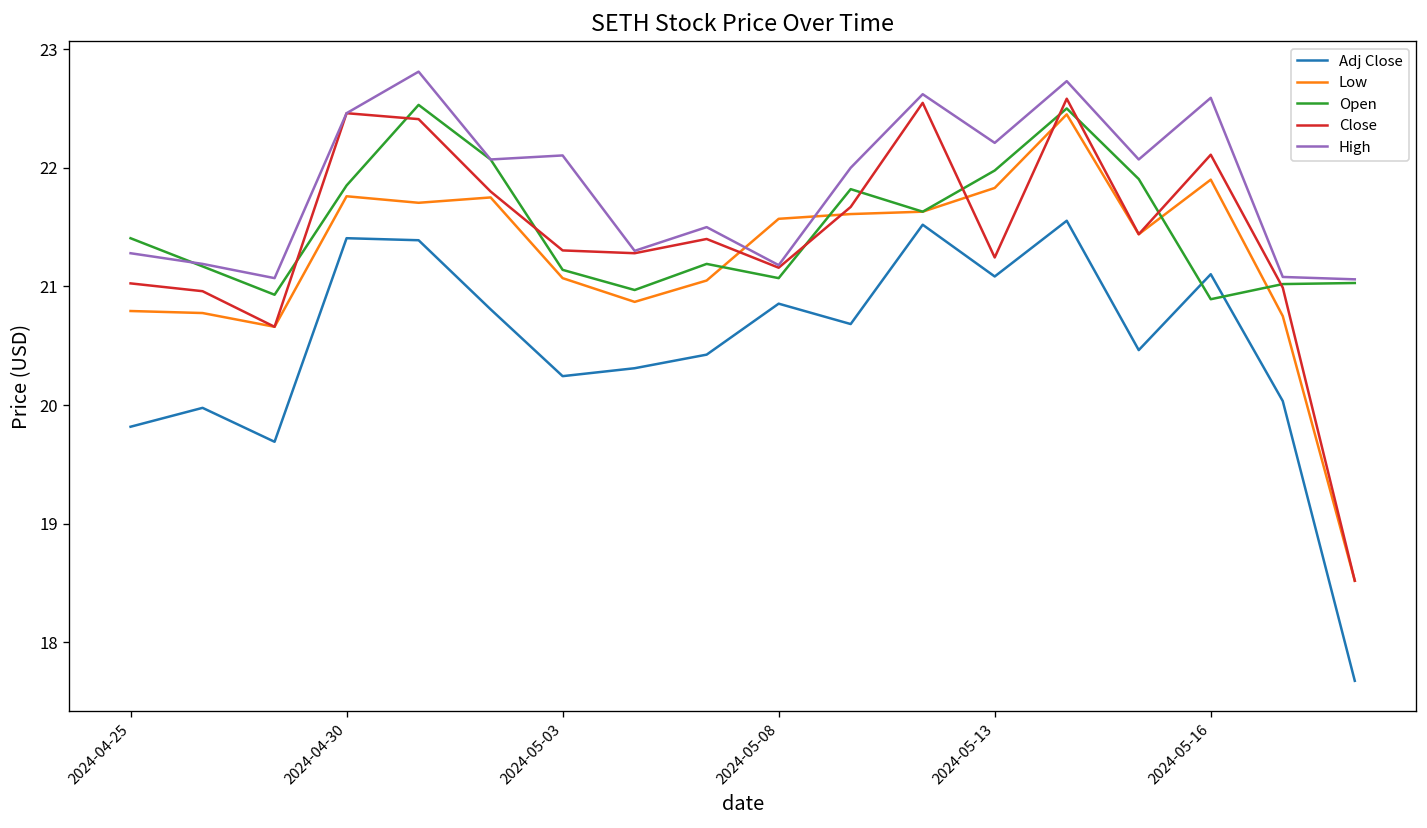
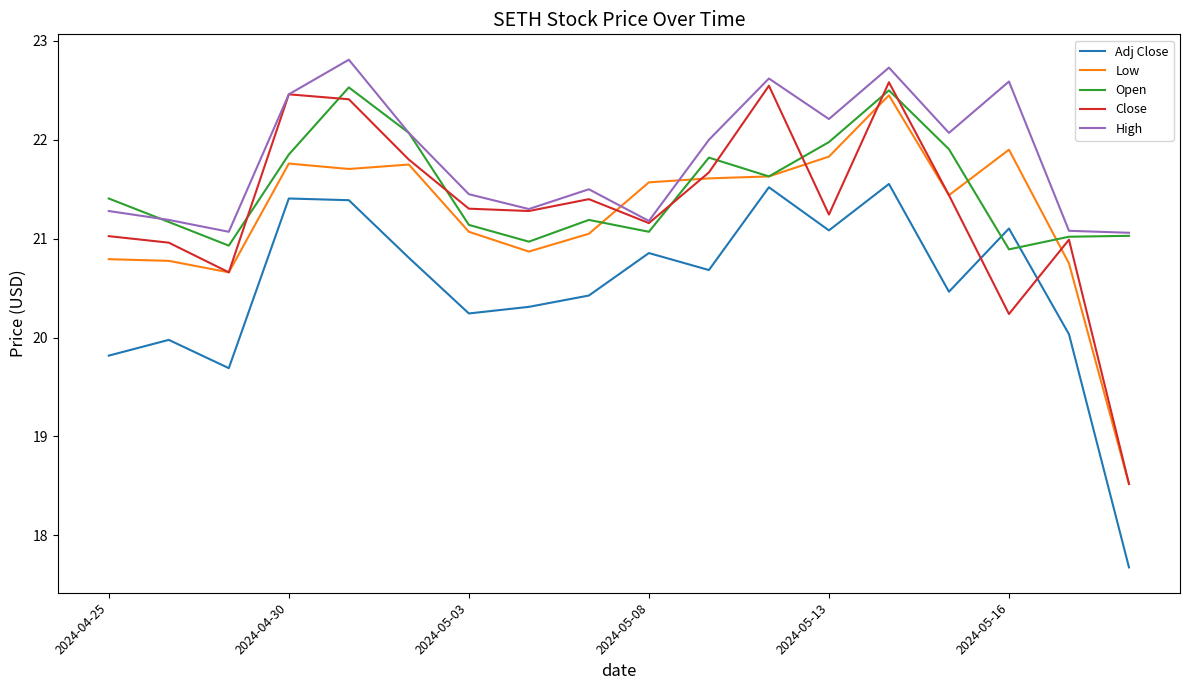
High, 2024-05-03: 22.1 -> 21.5
Close, 2024-05-16: 22.1 -> 20.2
